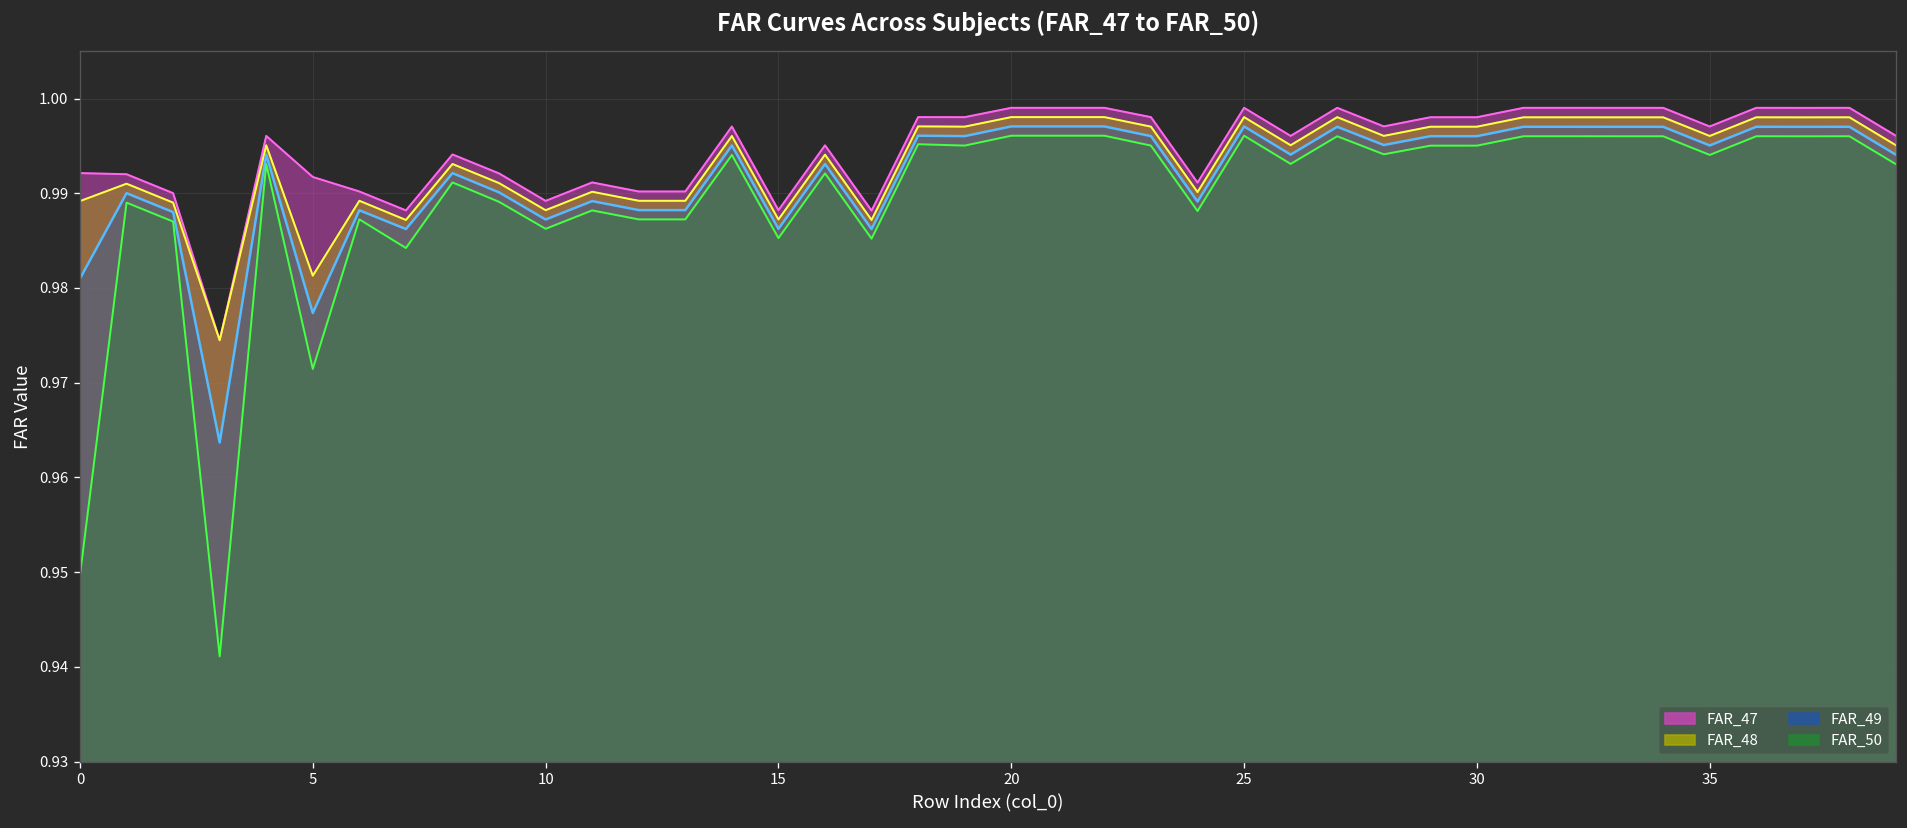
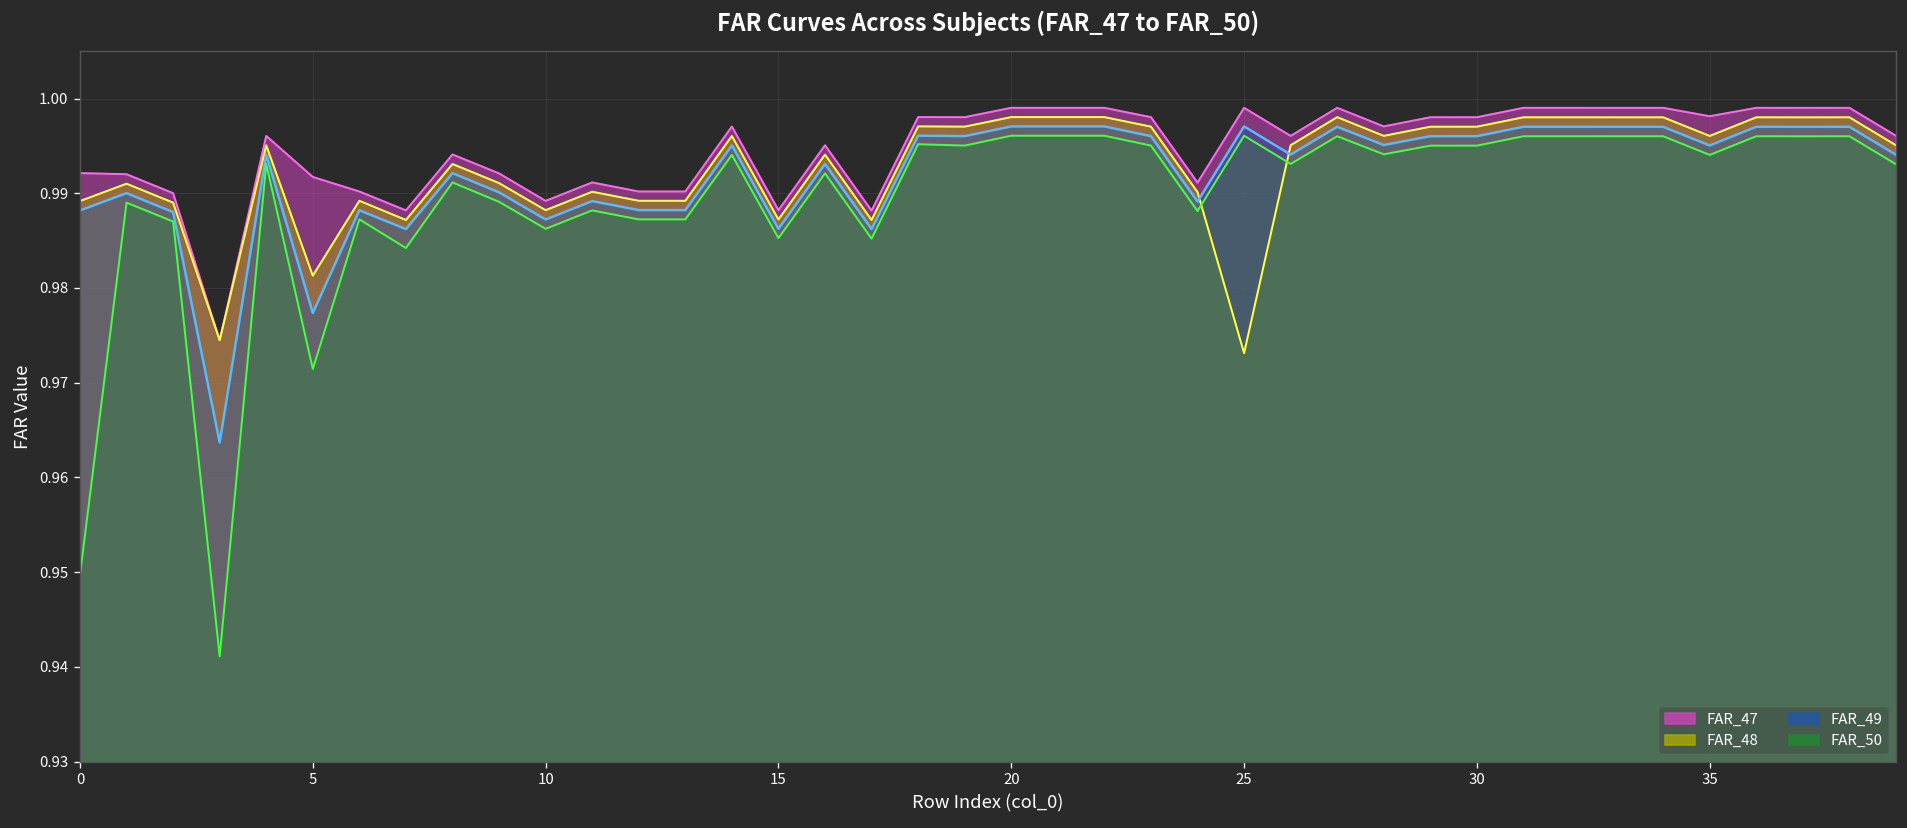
FAR_49, 0: 0.981 -> 0.988
FAR_48, 25: 0.998 -> 0.973
FAR_47, 35: 0.997 -> 0.998
